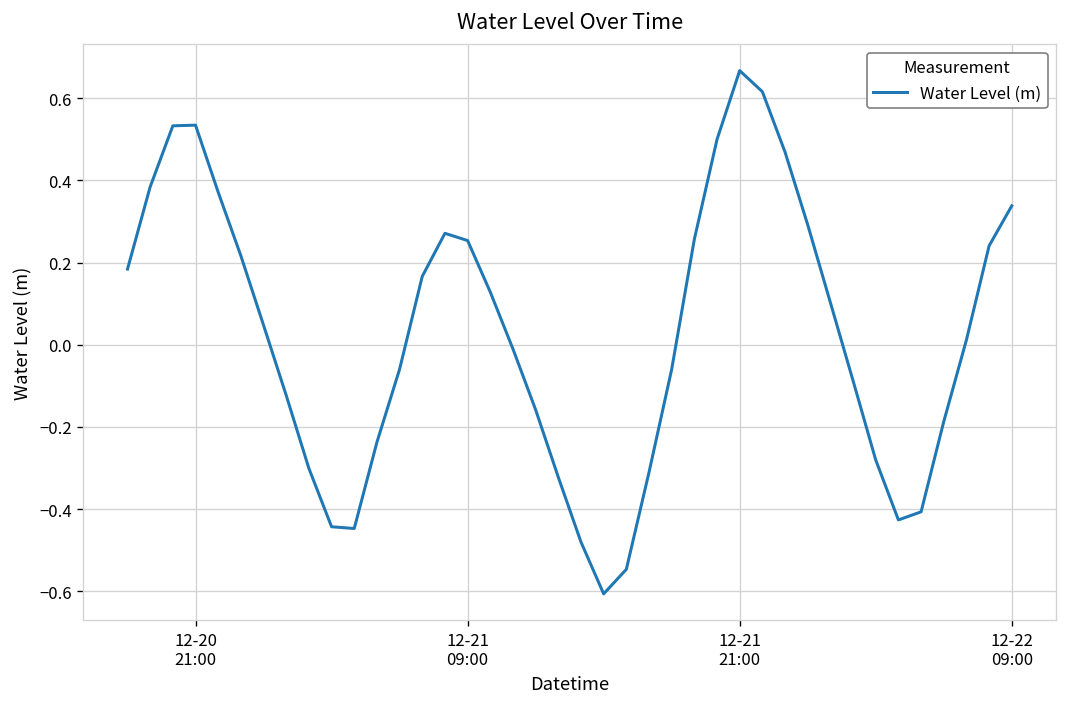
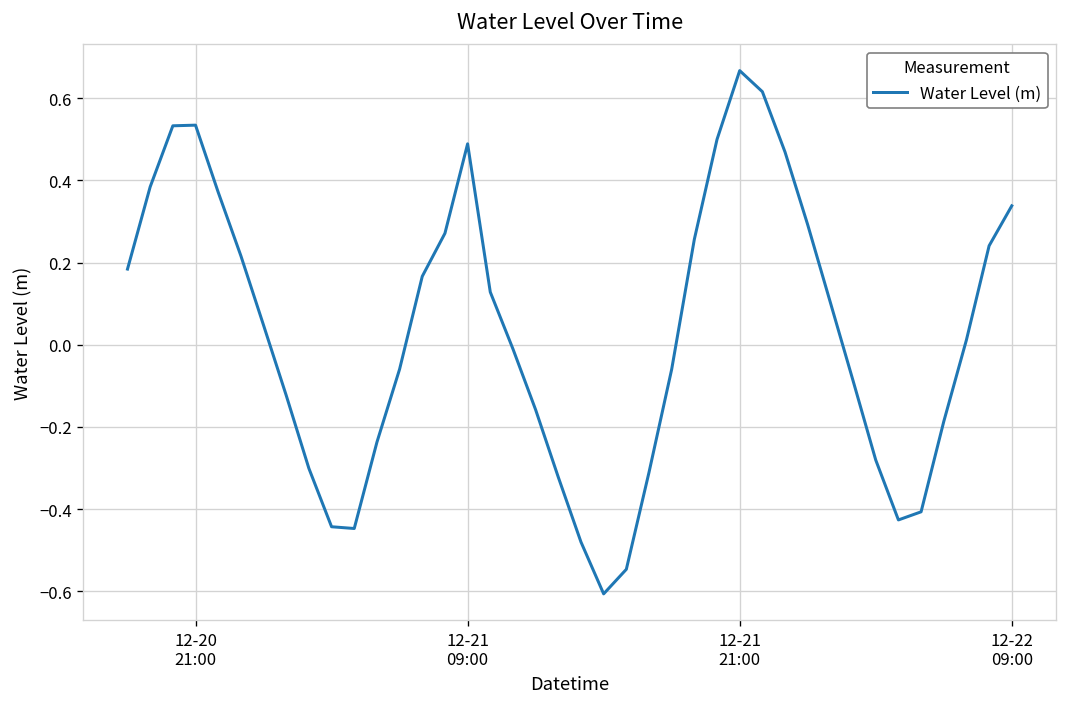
12-21 09:00: 0.25 -> 0.49
